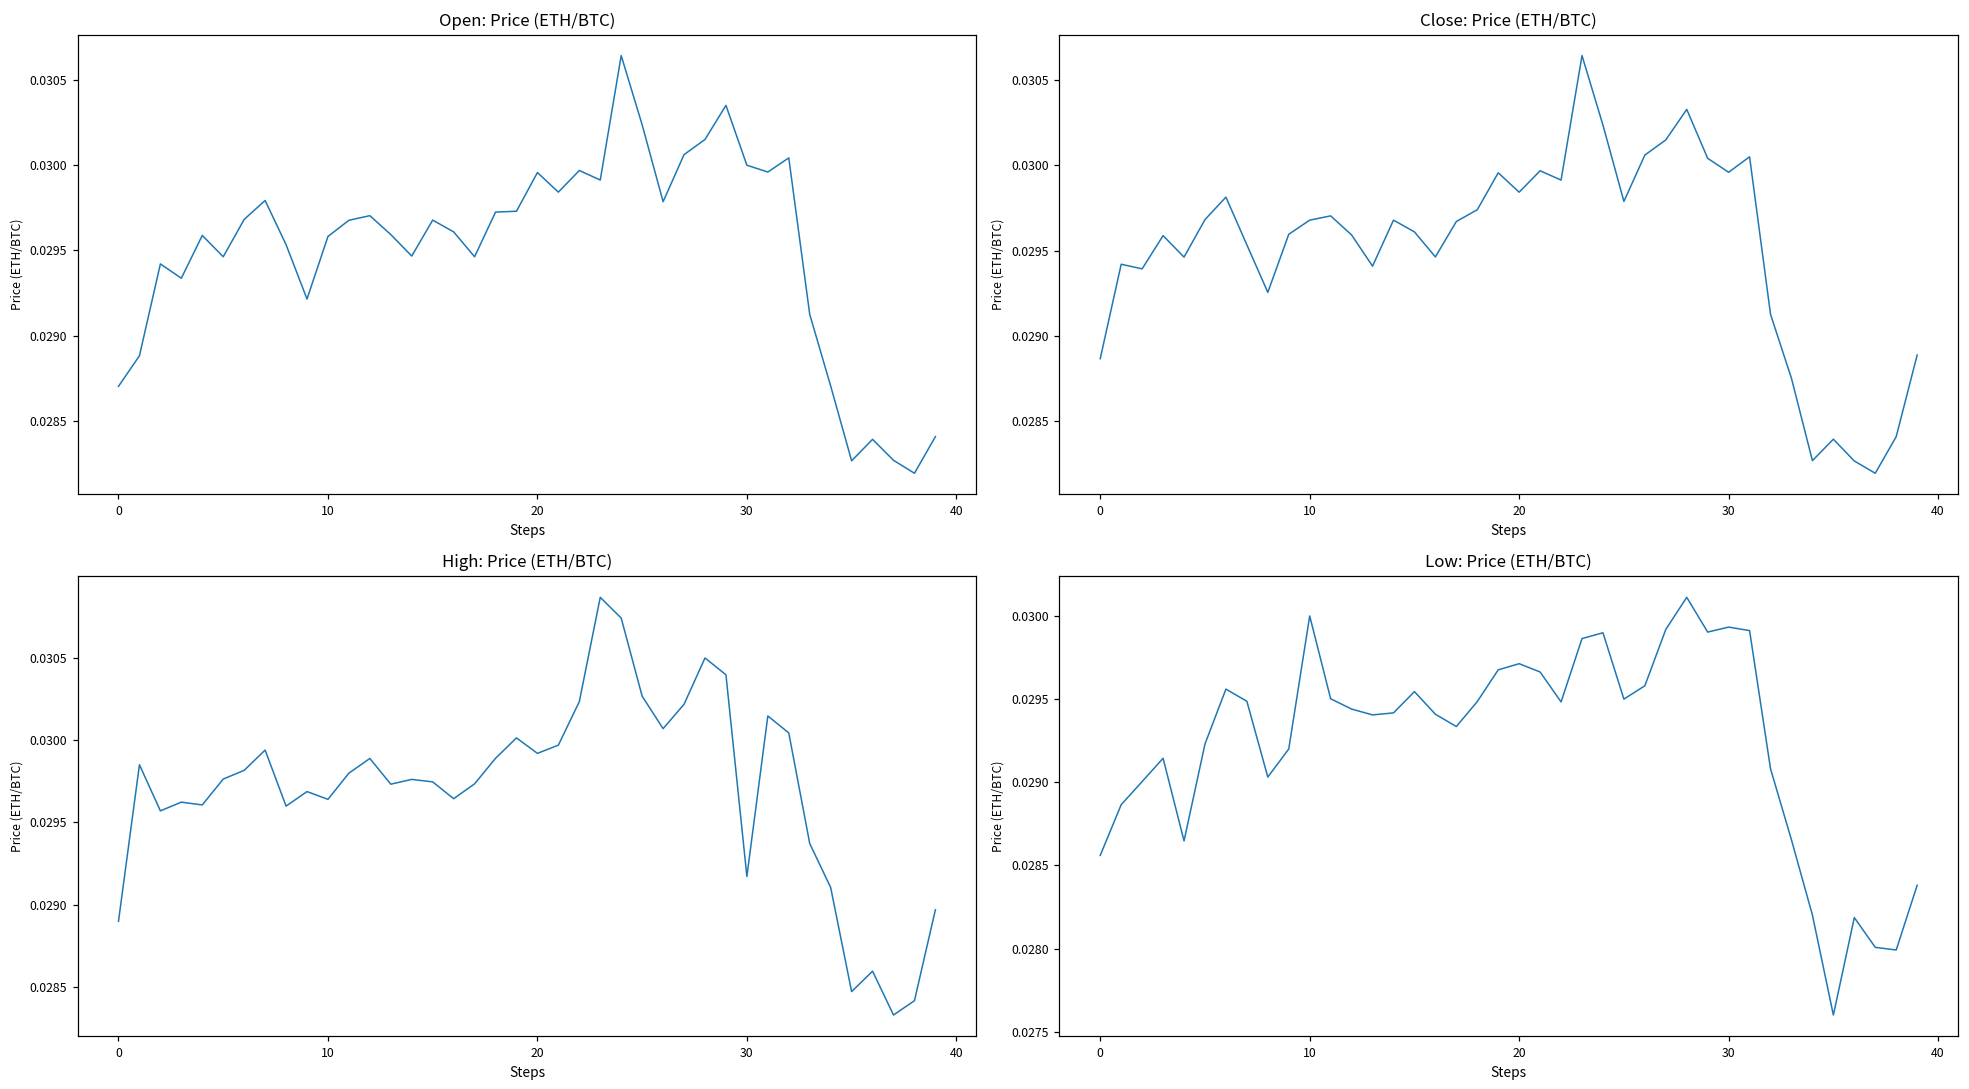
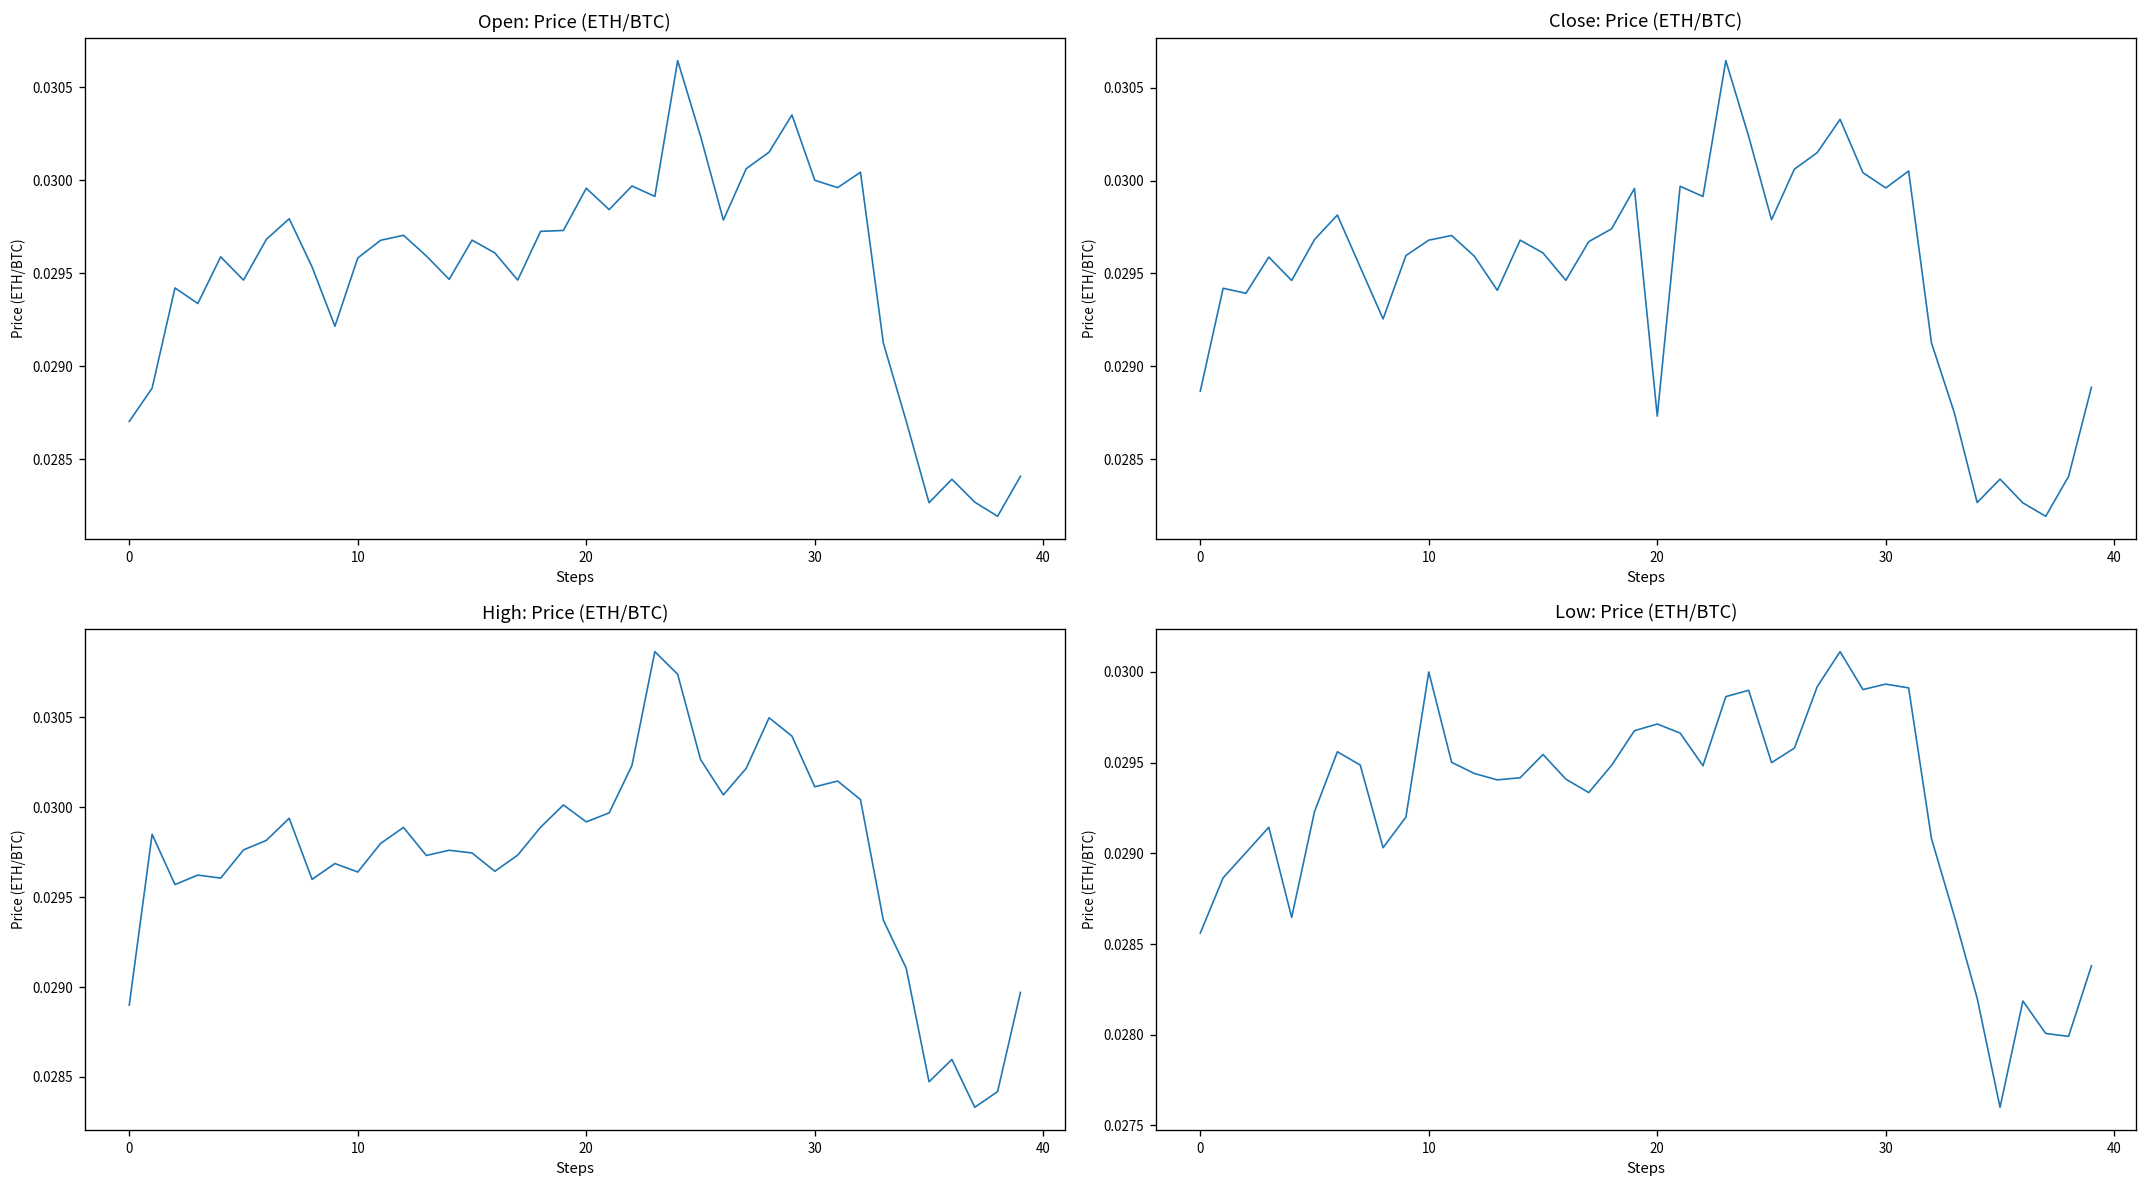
Close: Price (ETH/BTC), 20: 0.02984 -> 0.02873
High: Price (ETH/BTC), 30: 0.02917 -> 0.03011
